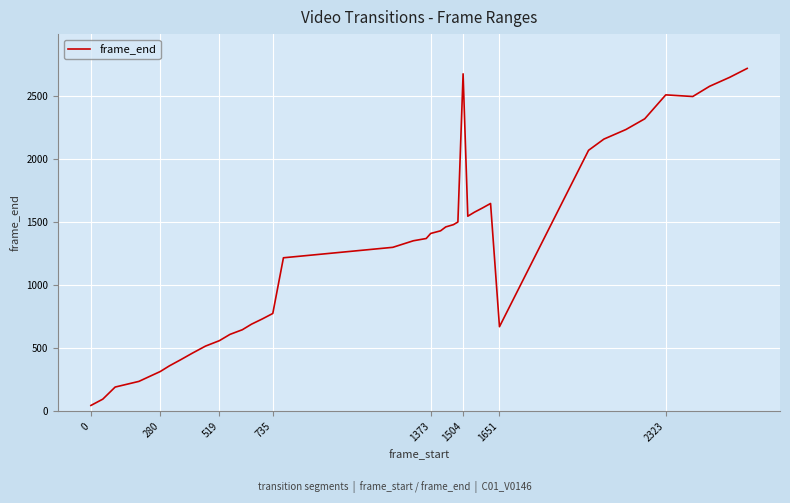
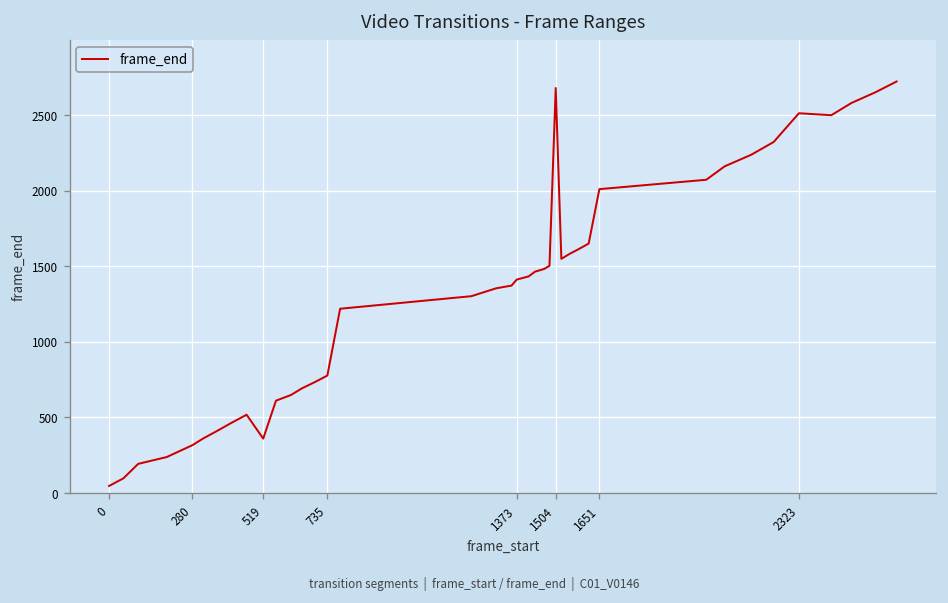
519: 560 -> 360
1651: 670 -> 2010
